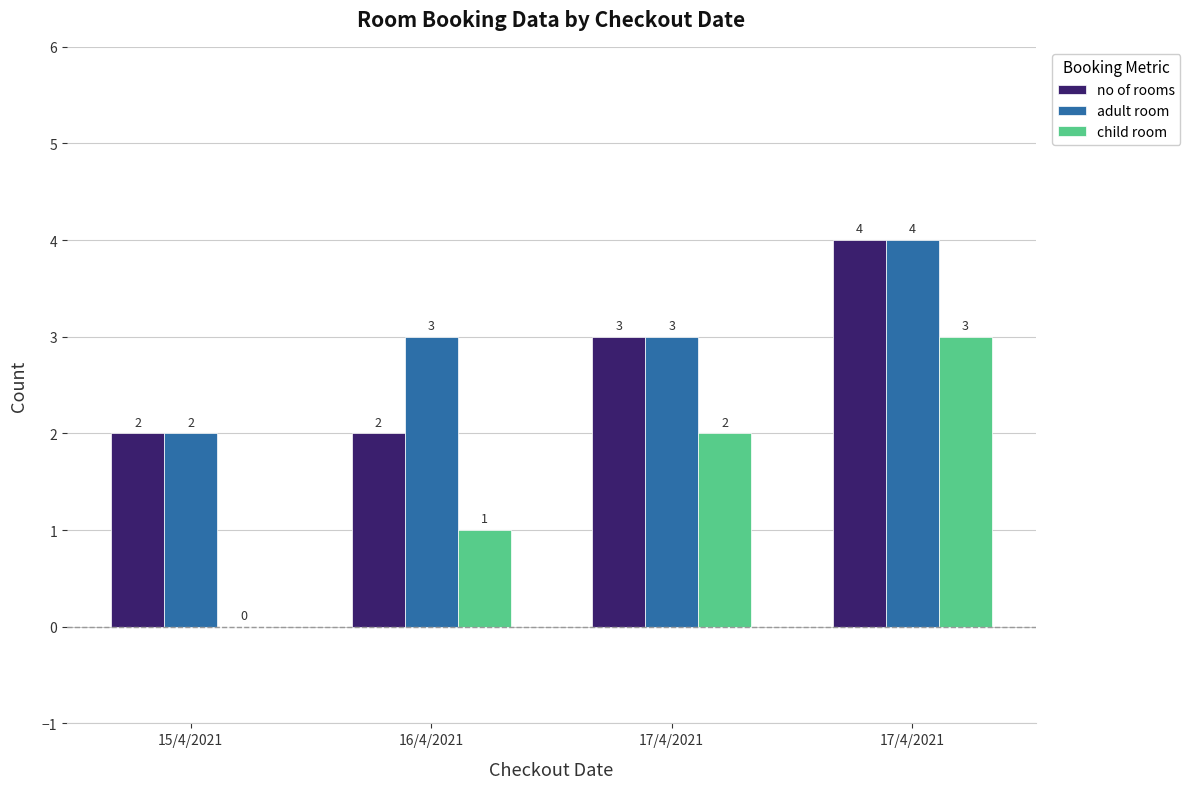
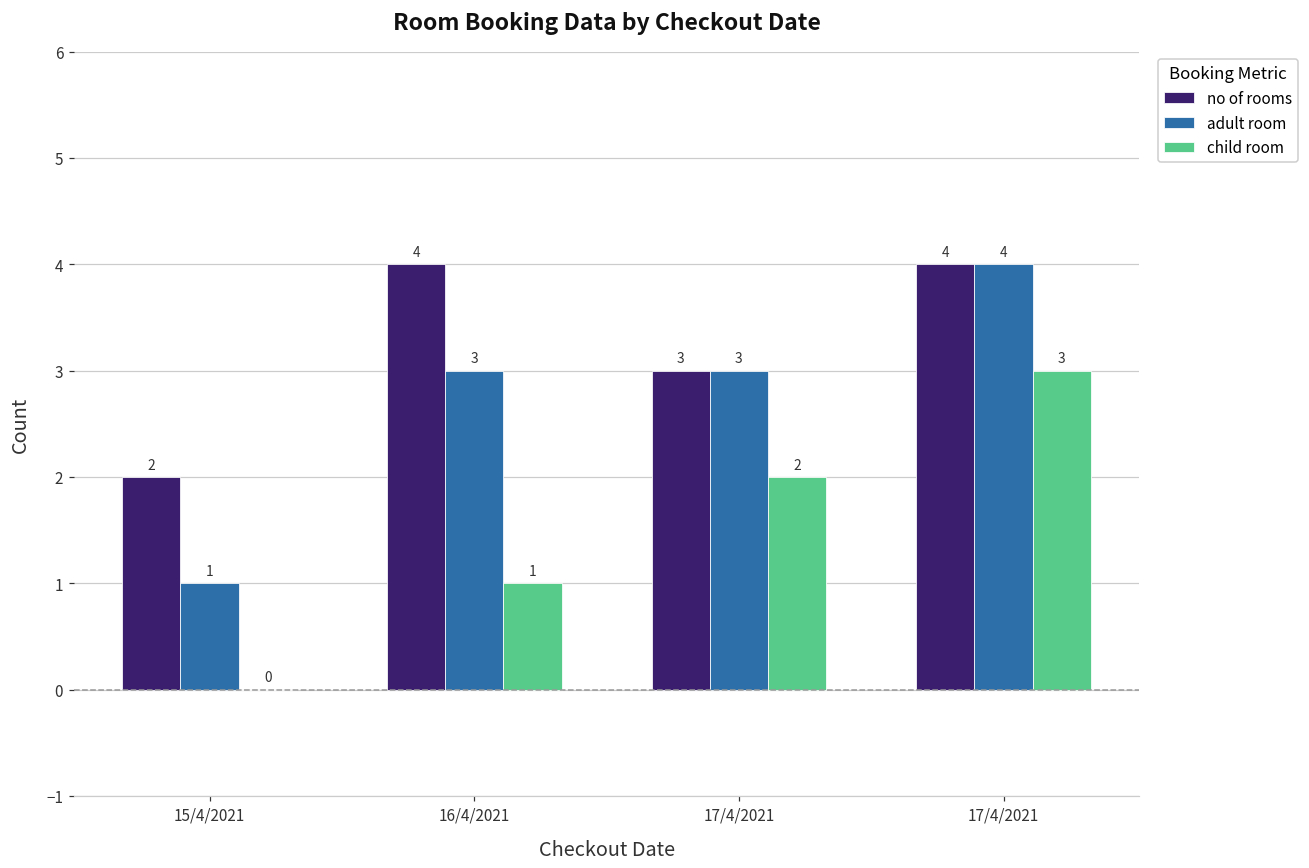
adult room, 15/4/2021: 2 -> 1
no of rooms, 16/4/2021: 2 -> 4
